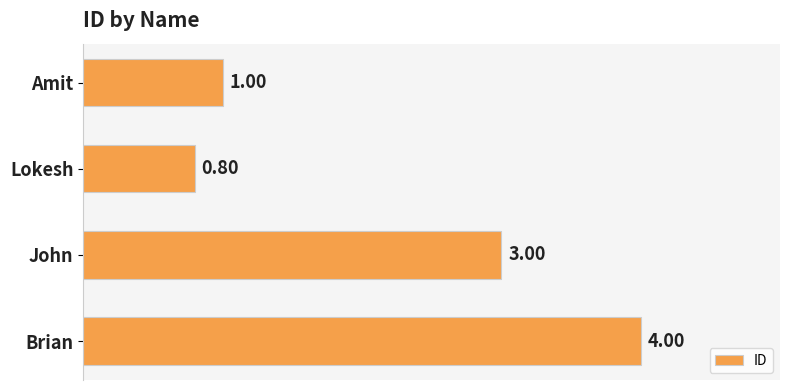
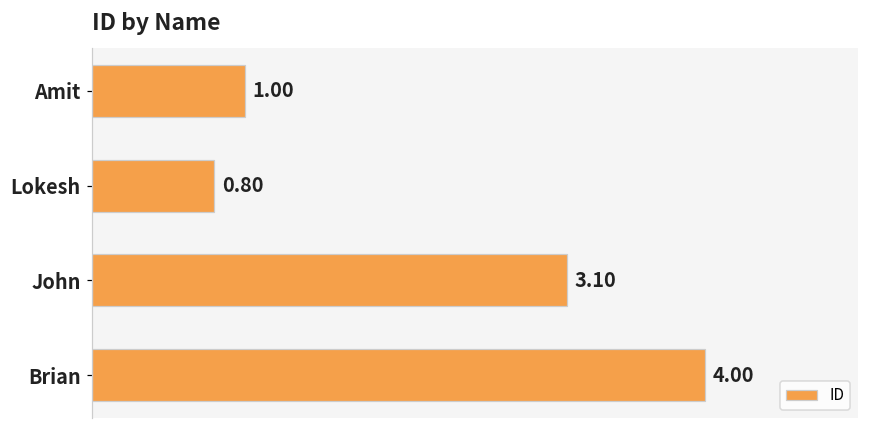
John: 3.00 -> 3.10
